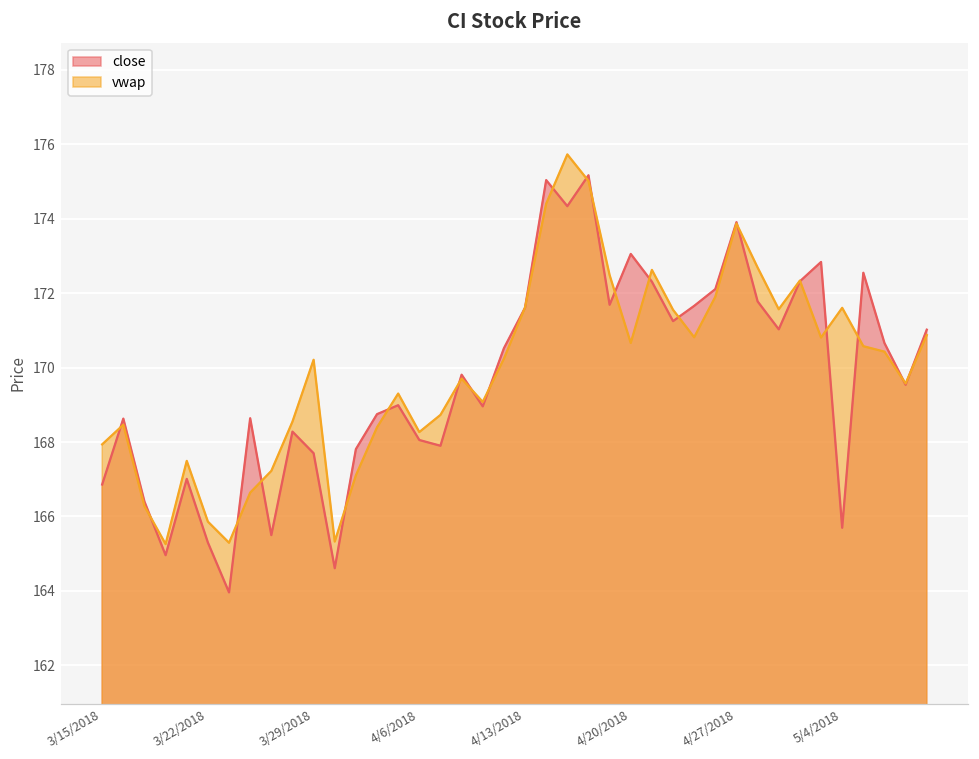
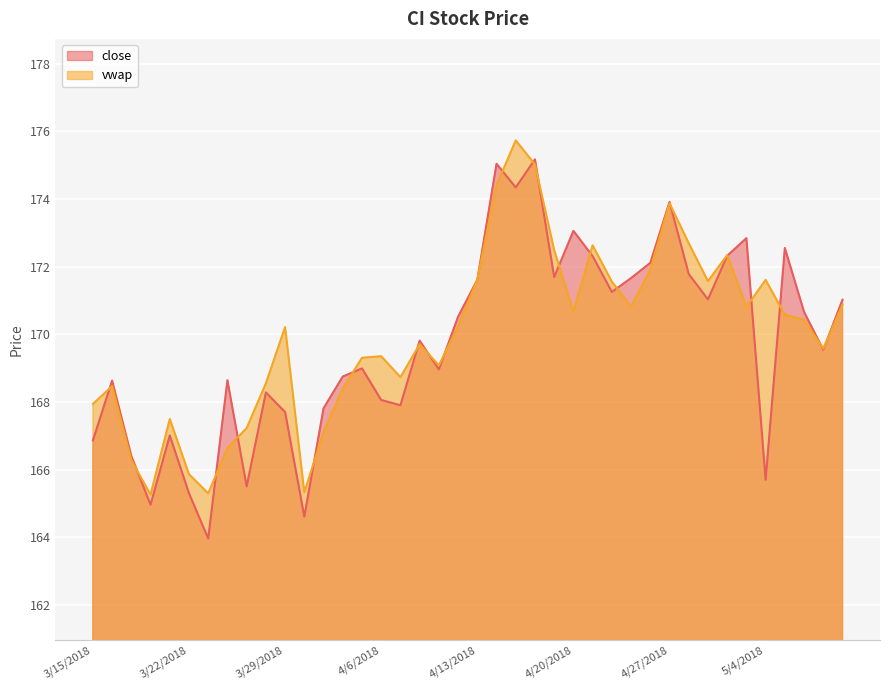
vwap, 4/6/2018: 168.3 -> 169.3
